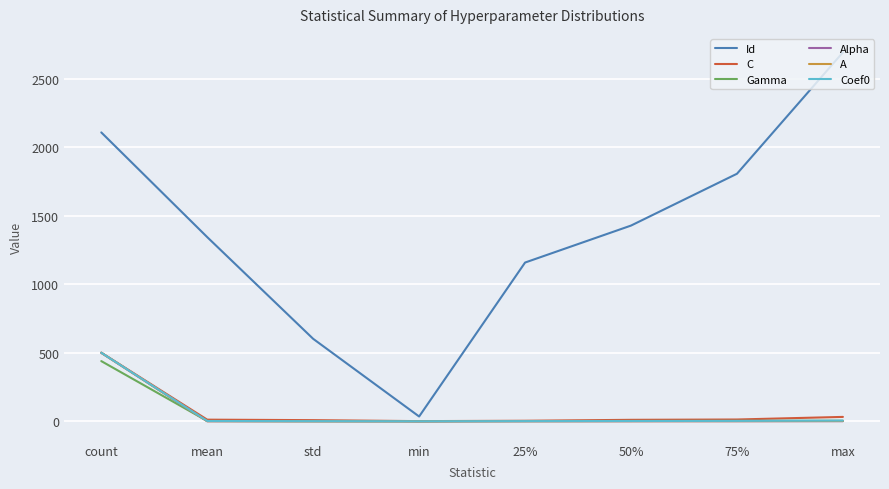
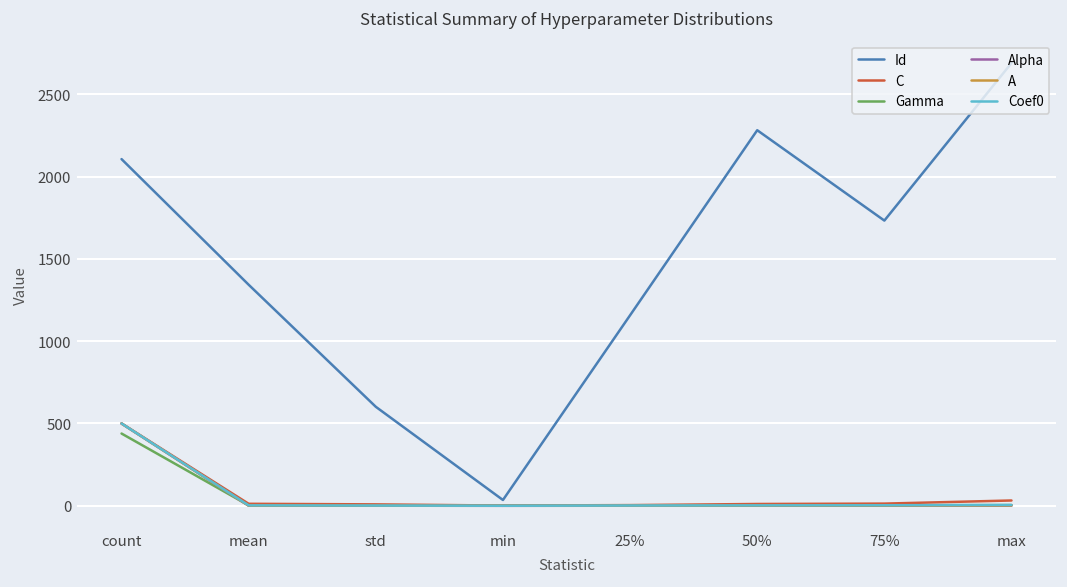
Id, 50%: 1430 -> 2280
Id, 75%: 1810 -> 1730
